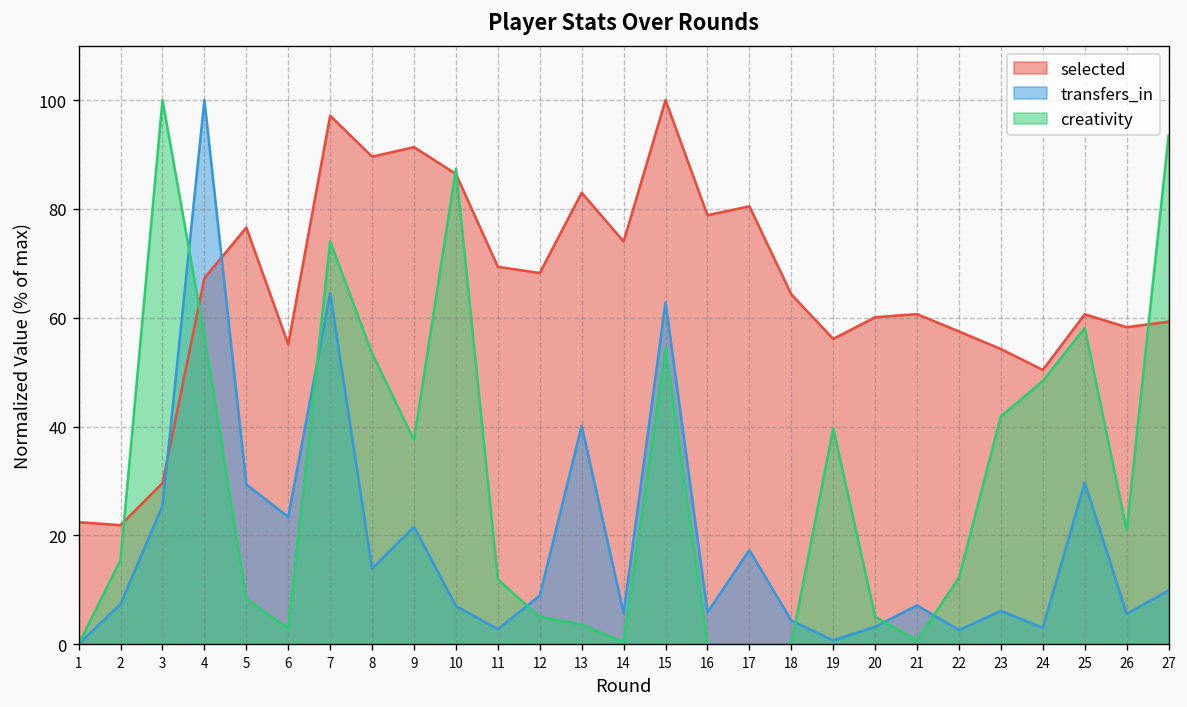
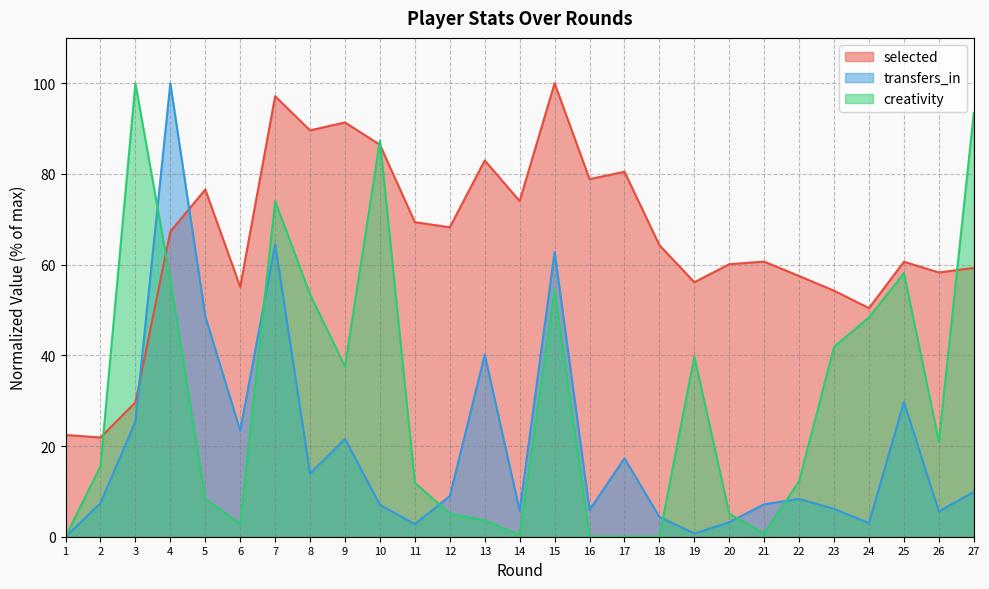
transfers_in, 5: 29 -> 49
transfers_in, 22: 3 -> 8
